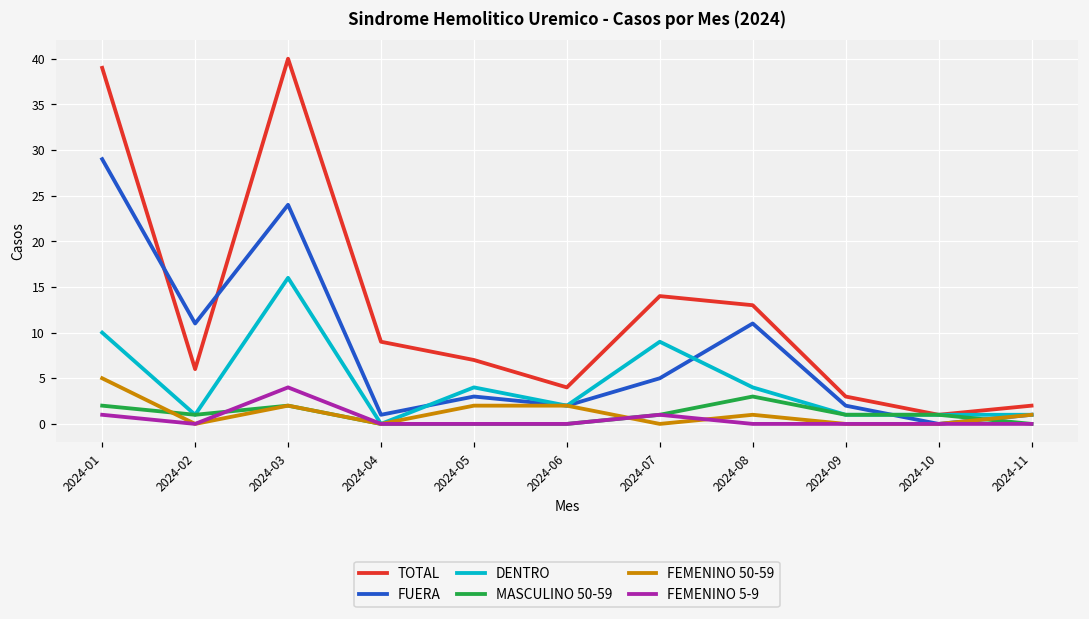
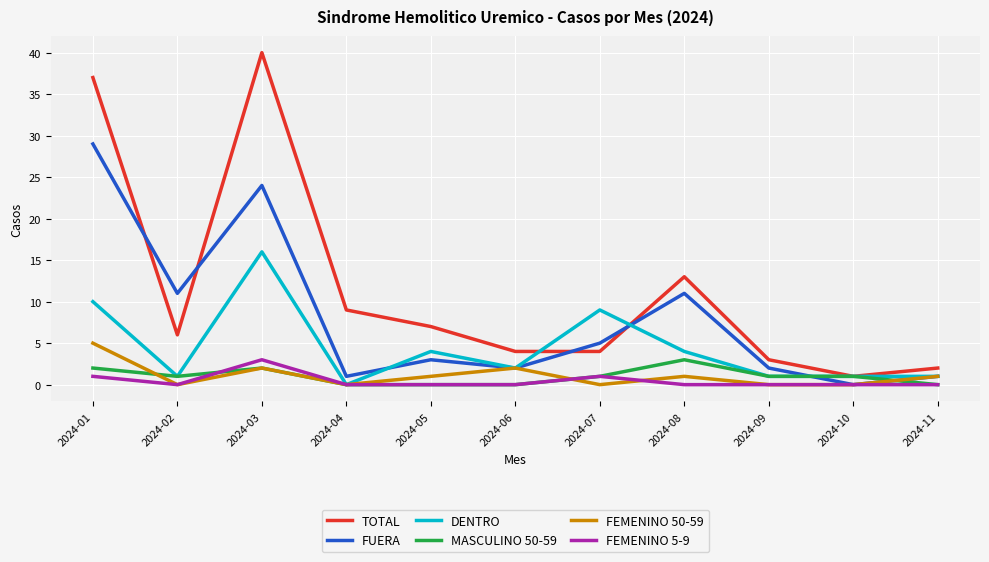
TOTAL, 2024-01: 39 -> 37
FEMENINO 5-9, 2024-03: 4 -> 3
FEMENINO 50-59, 2024-05: 2 -> 1
TOTAL, 2024-07: 14 -> 4
